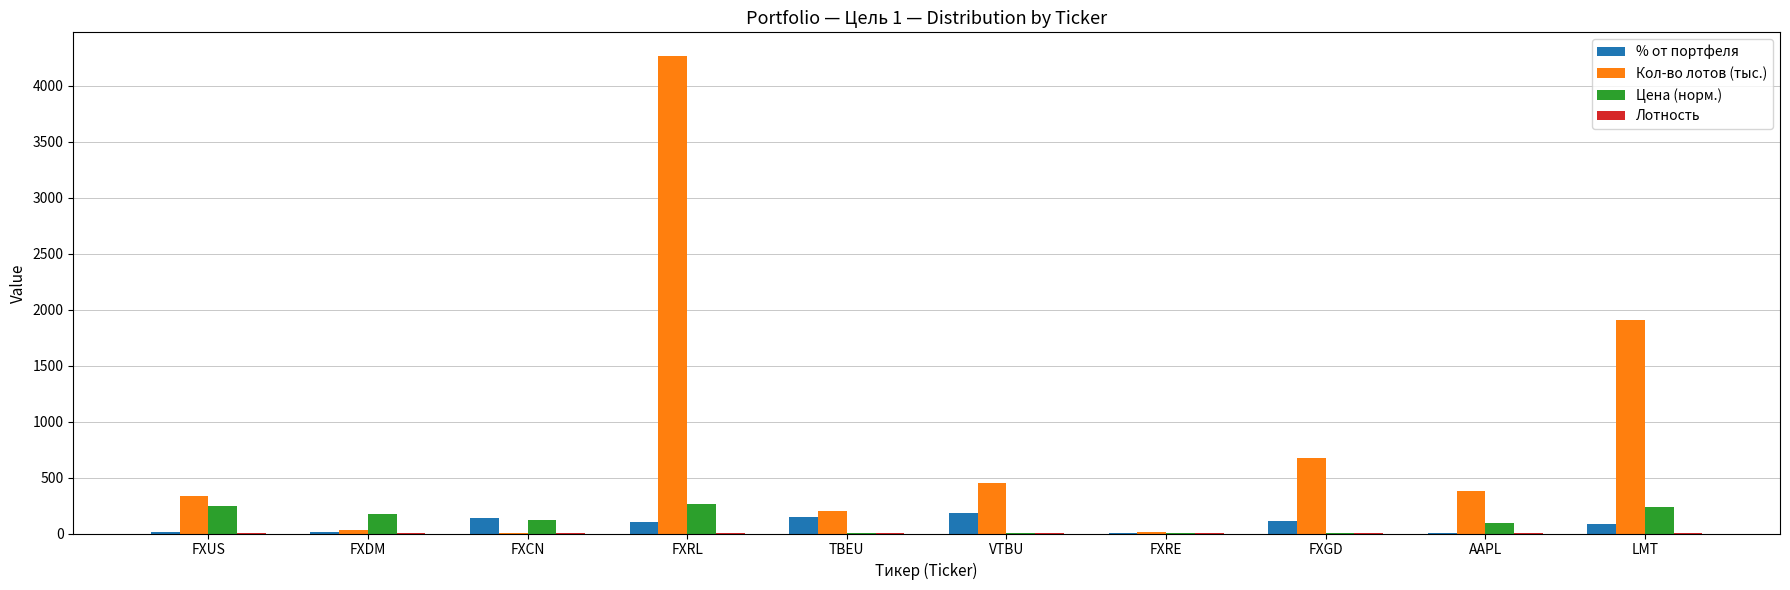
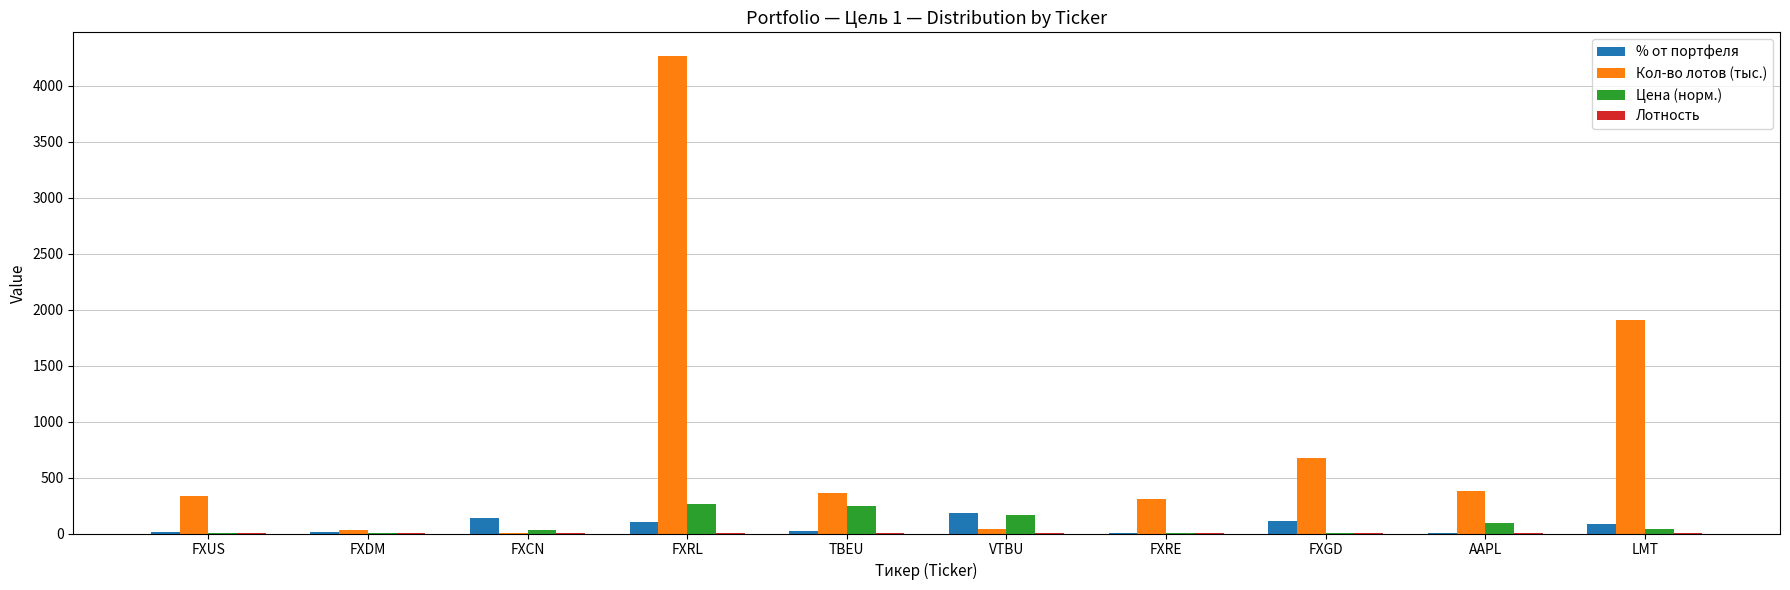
Цена (норм.), FXUS: 240 -> 0
Цена (норм.), FXDM: 180 -> 0
Цена (норм.), FXCN: 120 -> 30
% от портфеля, TBEU: 150 -> 20
Кол-во лотов (тыс.), TBEU: 200 -> 360
Цена (норм.), TBEU: 0 -> 250
Кол-во лотов (тыс.), VTBU: 450 -> 40
Цена (норм.), VTBU: 0 -> 160
Кол-во лотов (тыс.), FXRE: 20 -> 310
Цена (норм.), LMT: 240 -> 40
